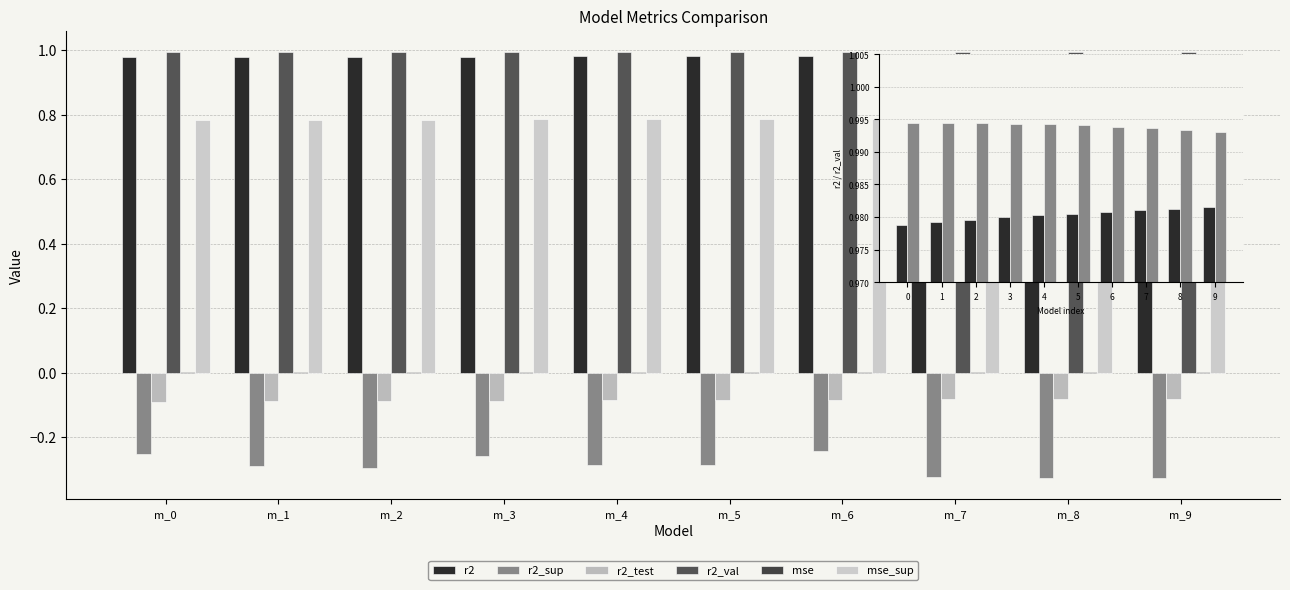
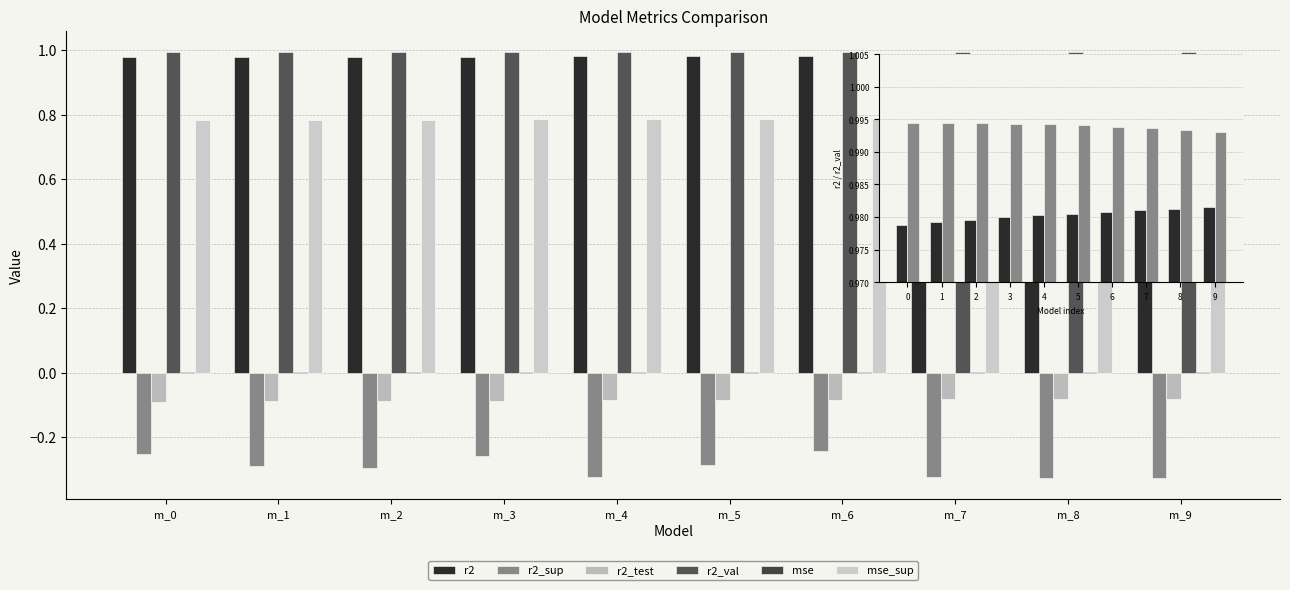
Model Metrics Comparison, r2_sup, m_4: -0.29 -> -0.32
